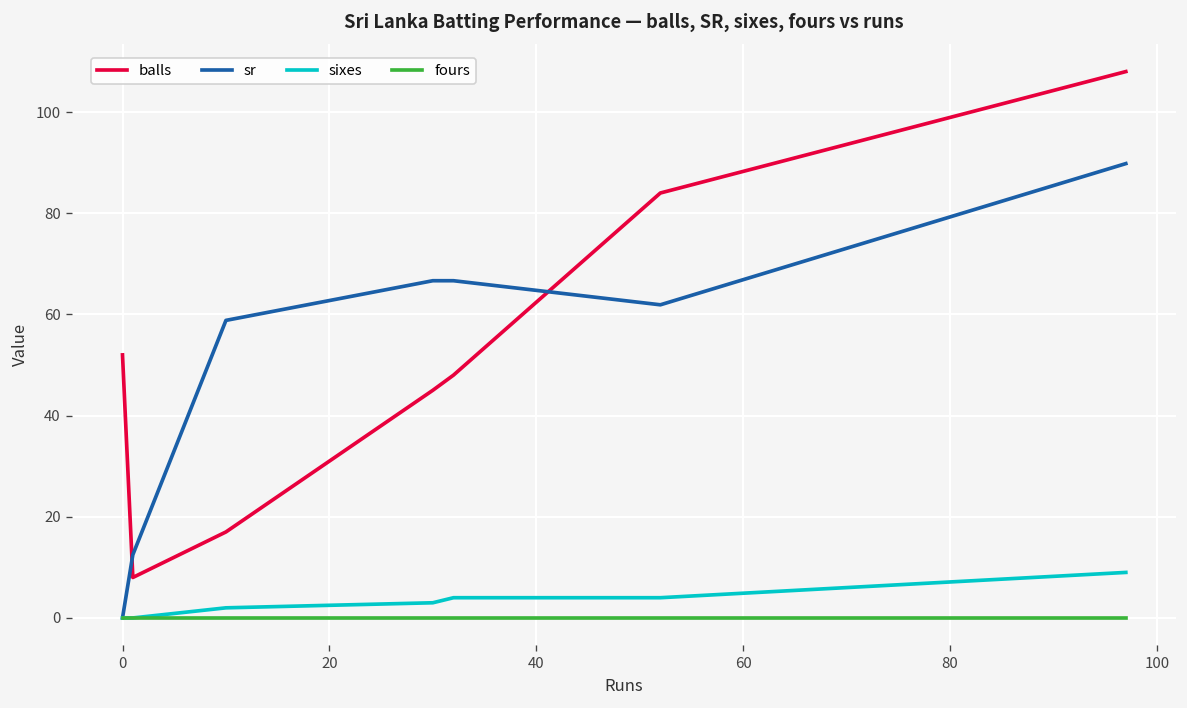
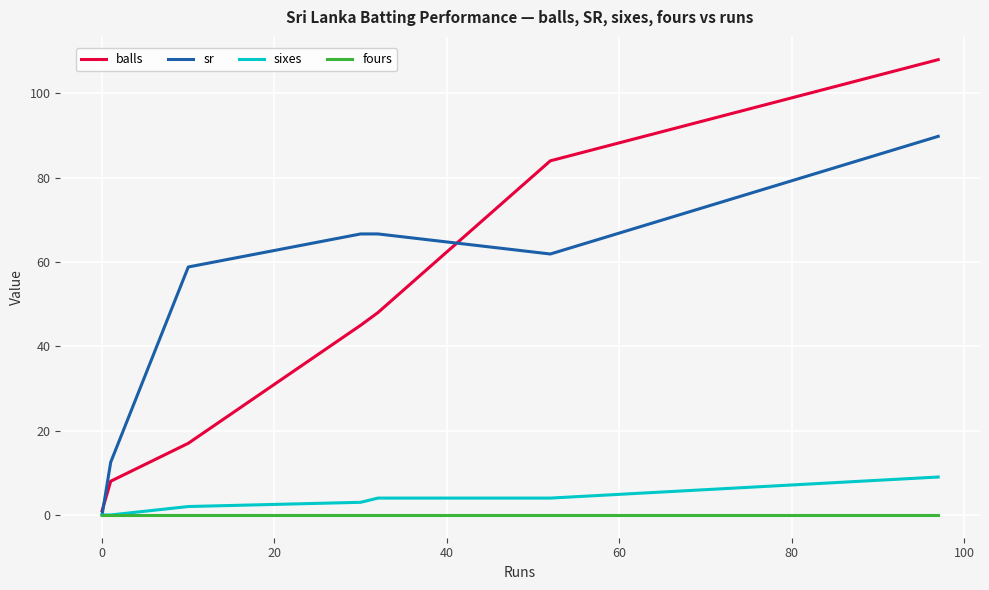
balls, 0: 52 -> 1
